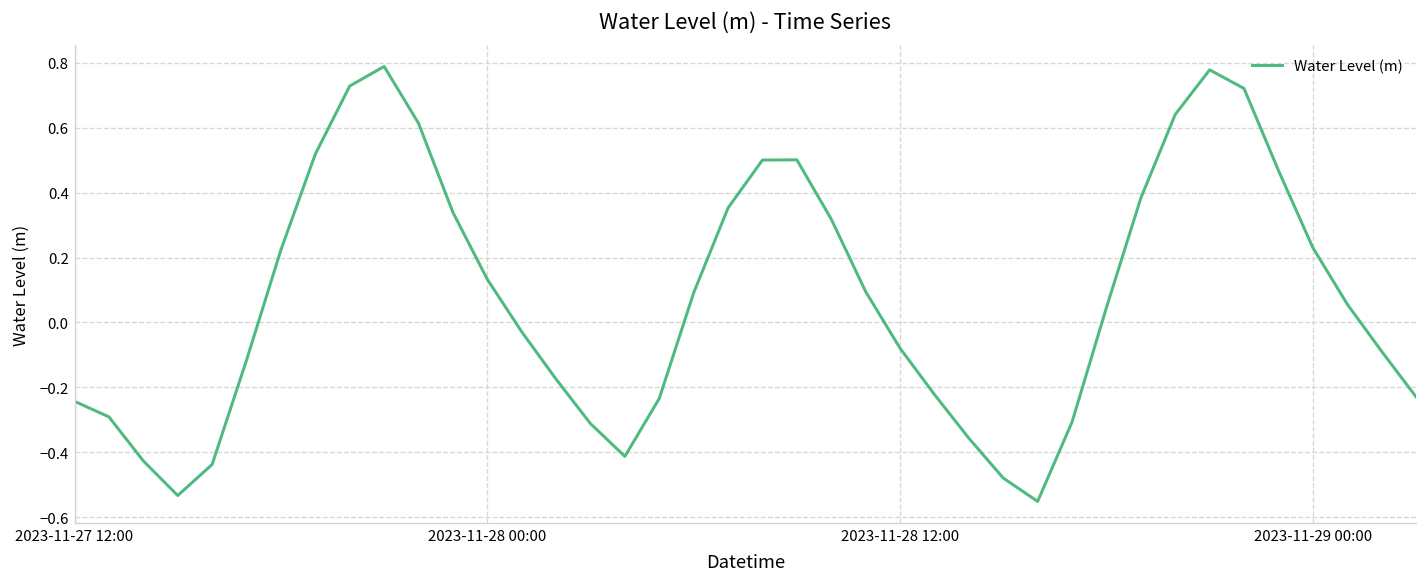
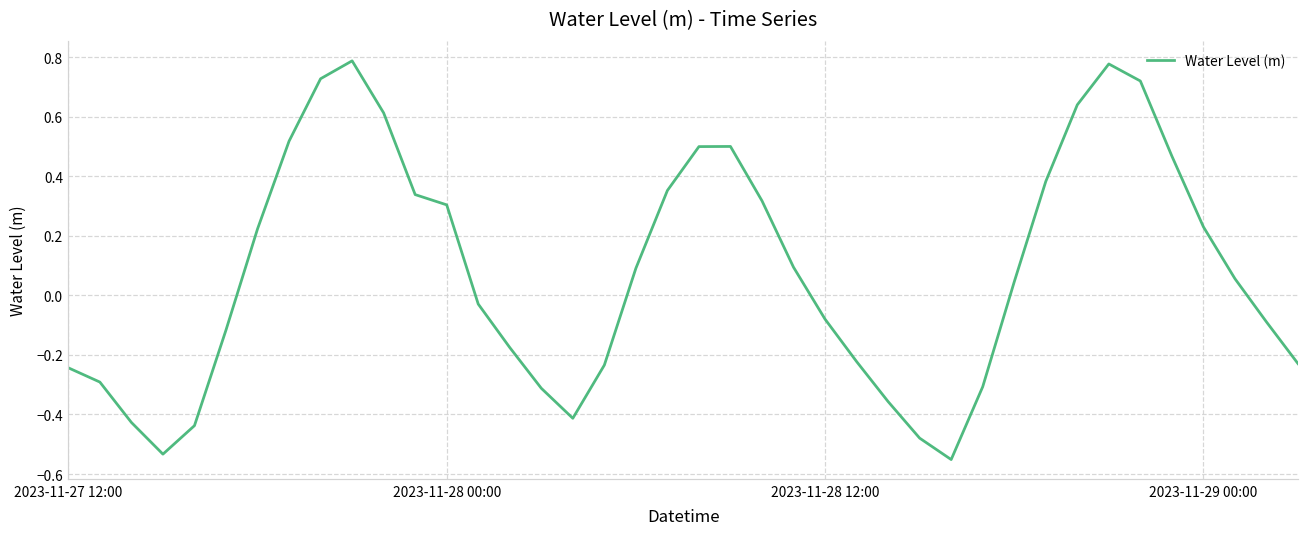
2023-11-28 00:00: 0.13 -> 0.30
